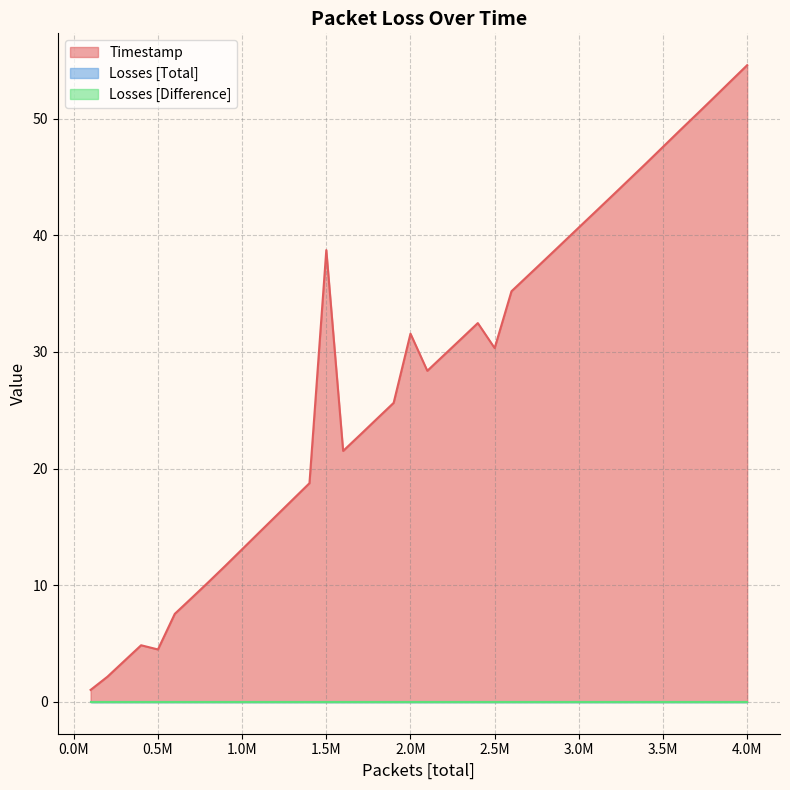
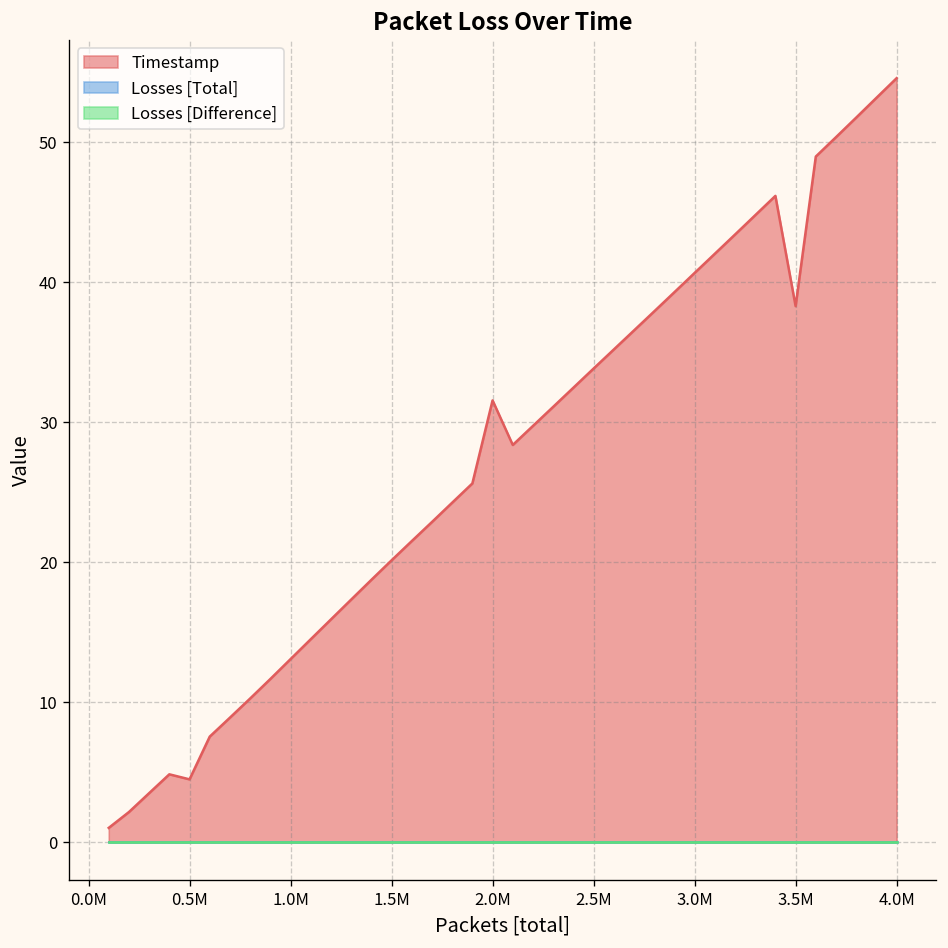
Timestamp, 1.5M: 38.7 -> 20.1
Timestamp, 2.5M: 30.3 -> 33.8
Timestamp, 3.5M: 47.6 -> 38.3
